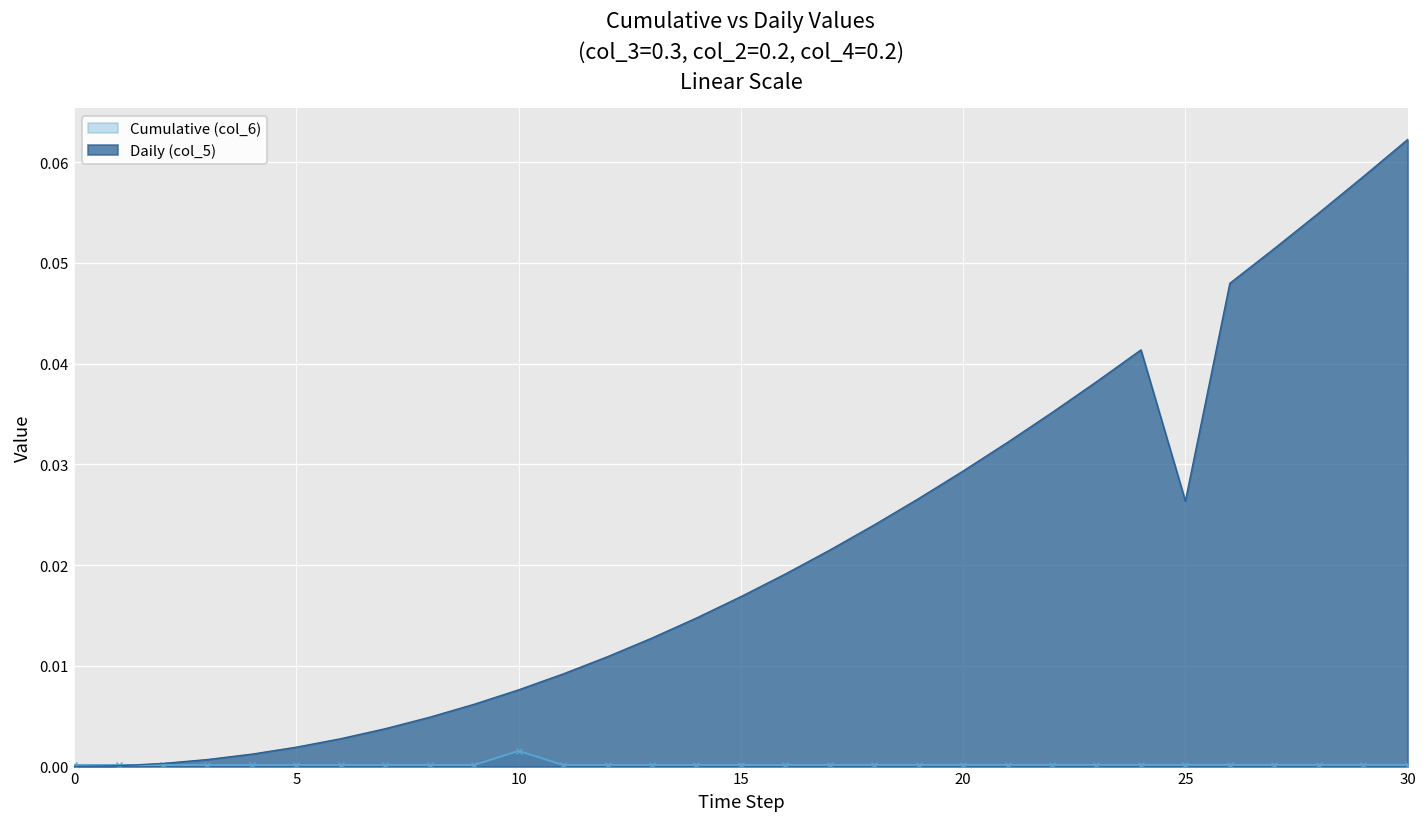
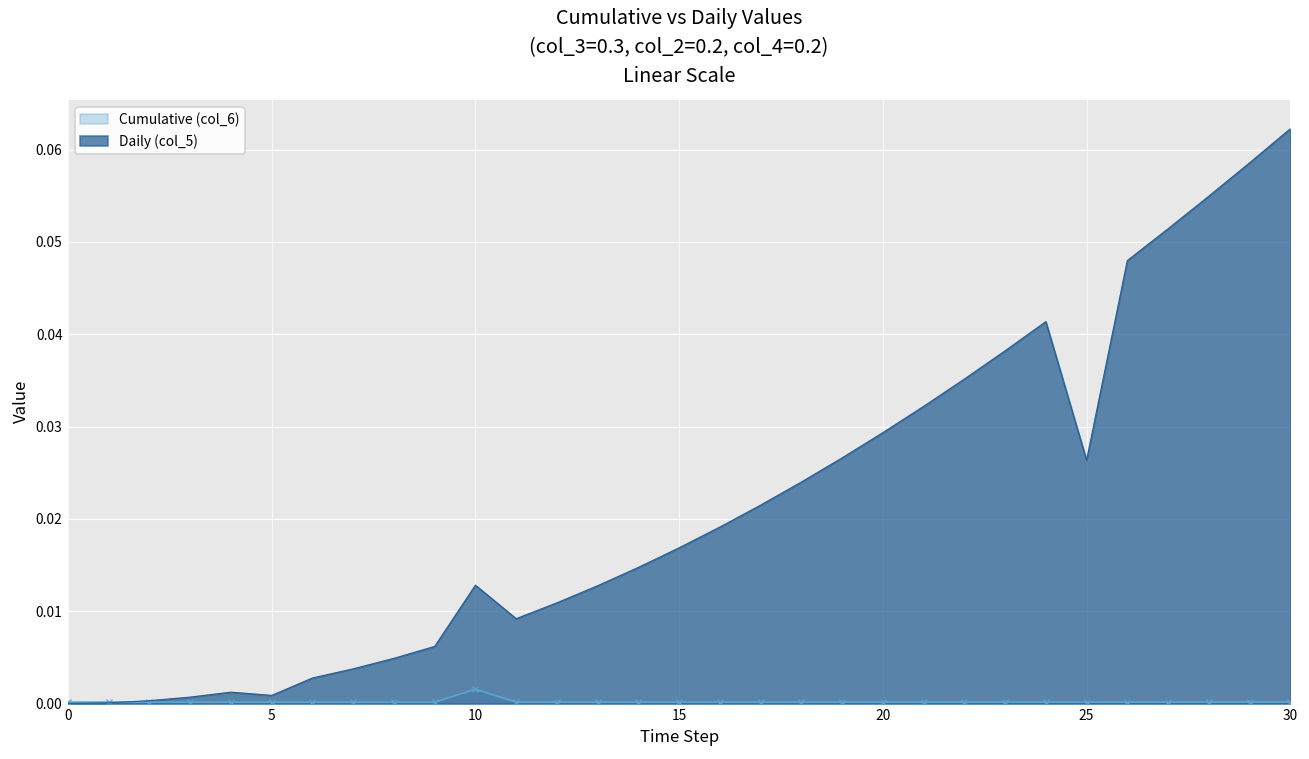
Daily (col_5), 5: 0.002 -> 0.001
Daily (col_5), 10: 0.008 -> 0.013
